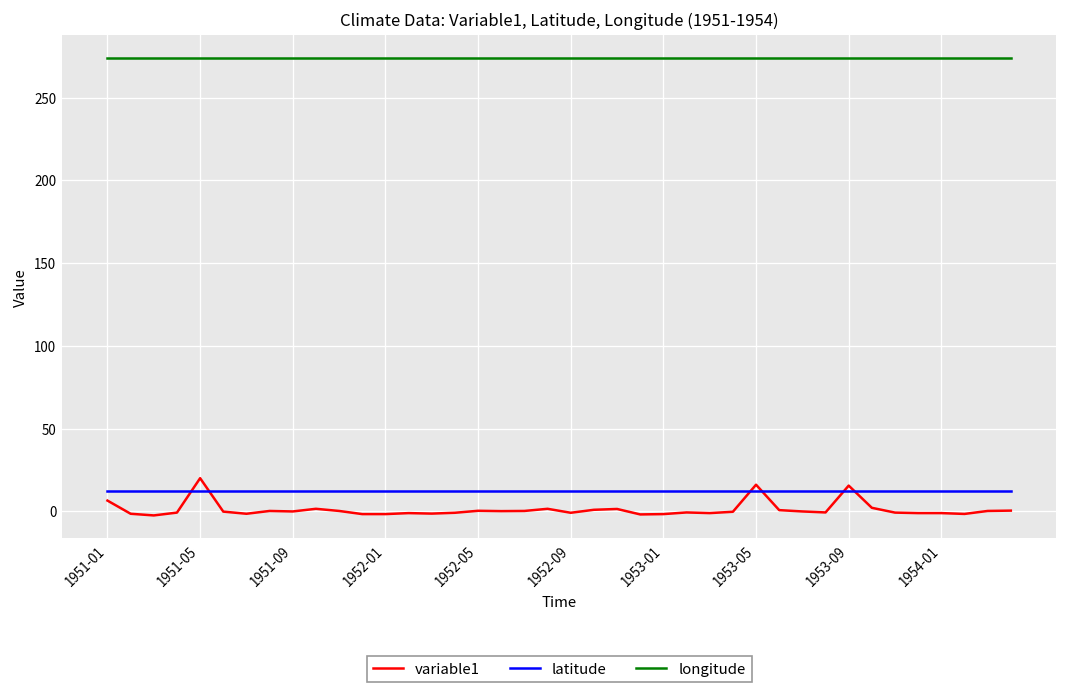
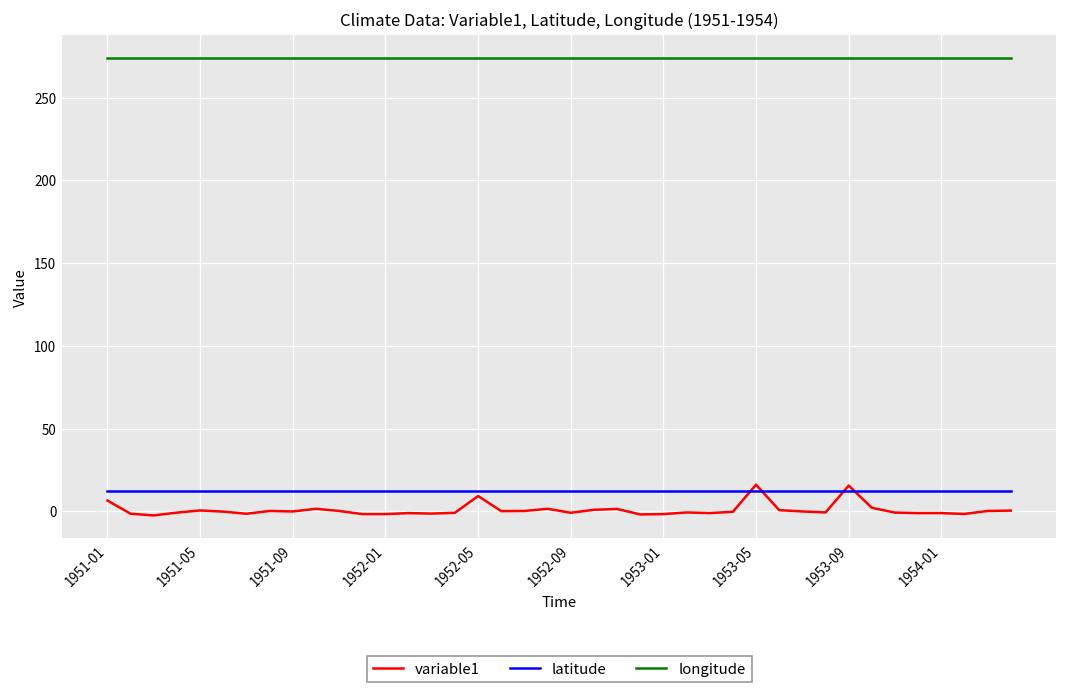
variable1, 1951-05: 20 -> 1
variable1, 1952-05: 0 -> 9
